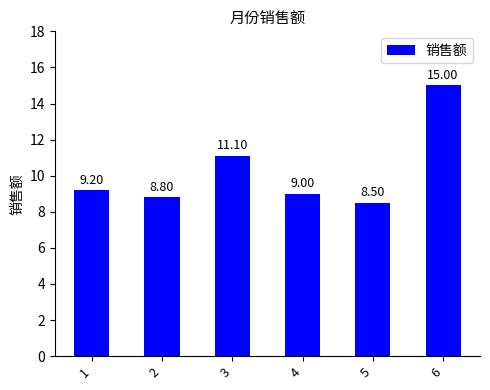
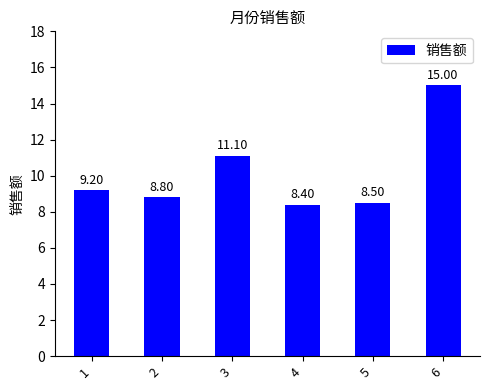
4: 9.00 -> 8.40
